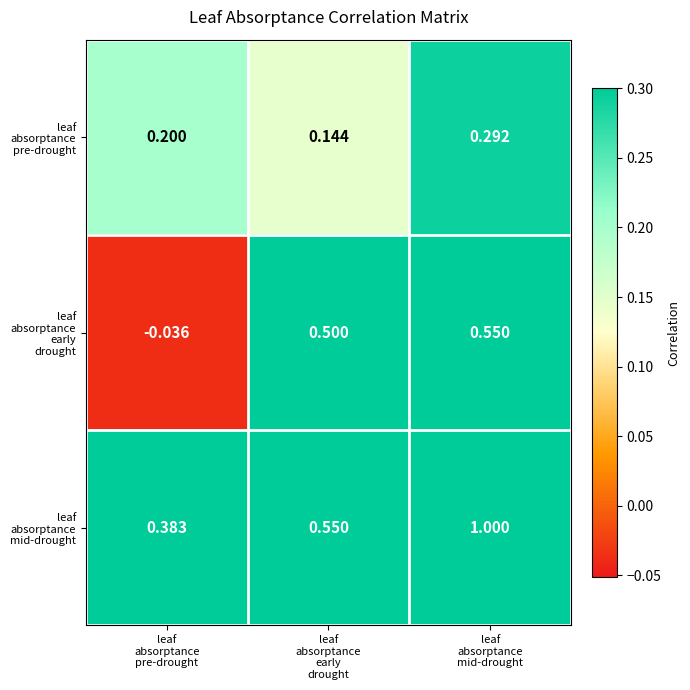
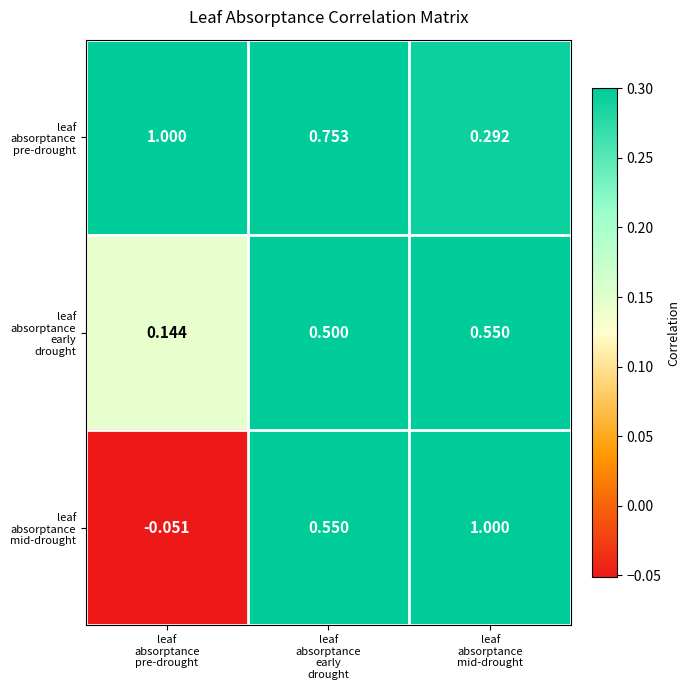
leaf absorptance pre-drought, leaf absorptance pre-drought: 0.200 -> 1.000
leaf absorptance pre-drought, leaf absorptance early drought: 0.144 -> 0.753
leaf absorptance early drought, leaf absorptance pre-drought: -0.036 -> 0.144
leaf absorptance mid-drought, leaf absorptance pre-drought: 0.383 -> -0.051
